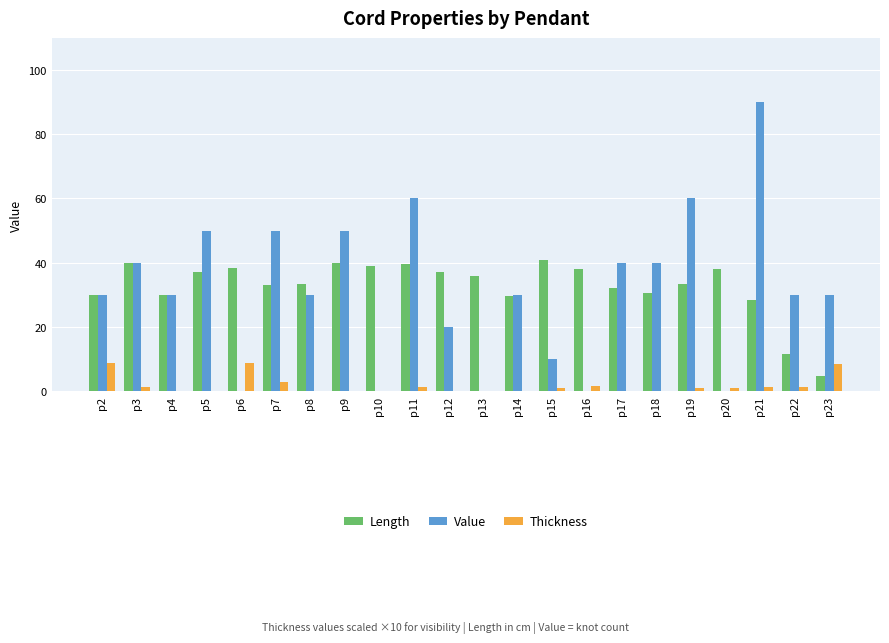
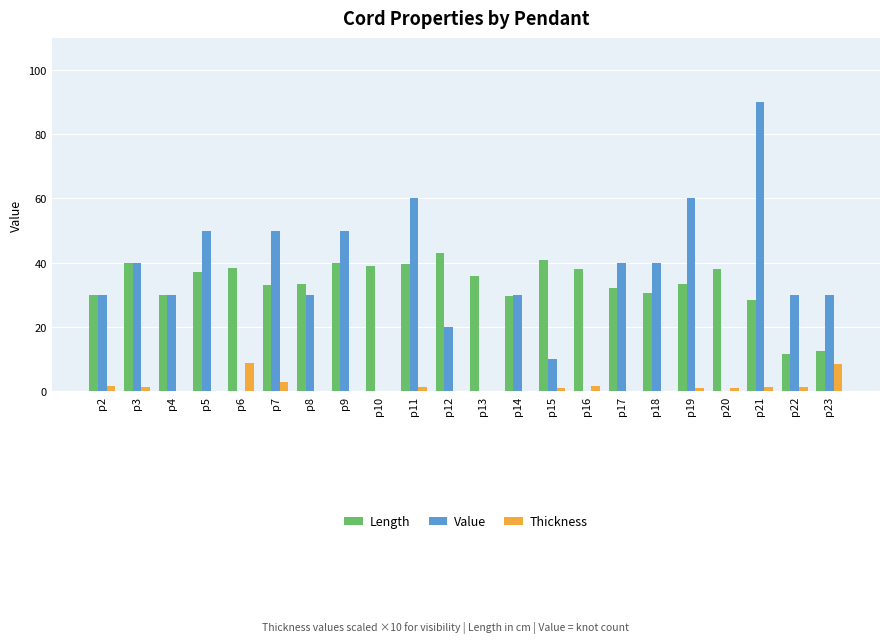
Thickness, p2: 9 -> 2
Length, p12: 37 -> 43
Length, p23: 5 -> 13
